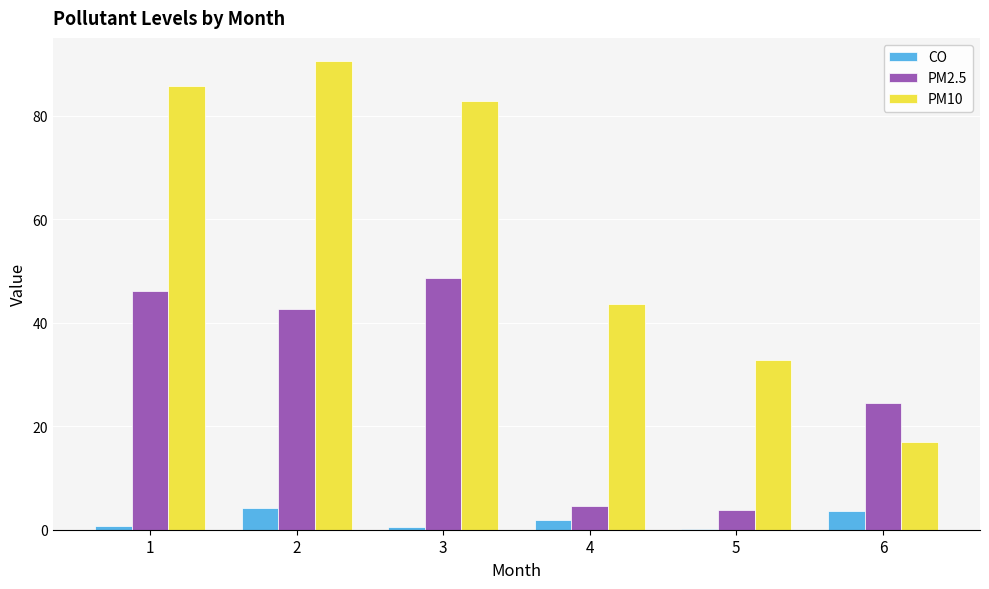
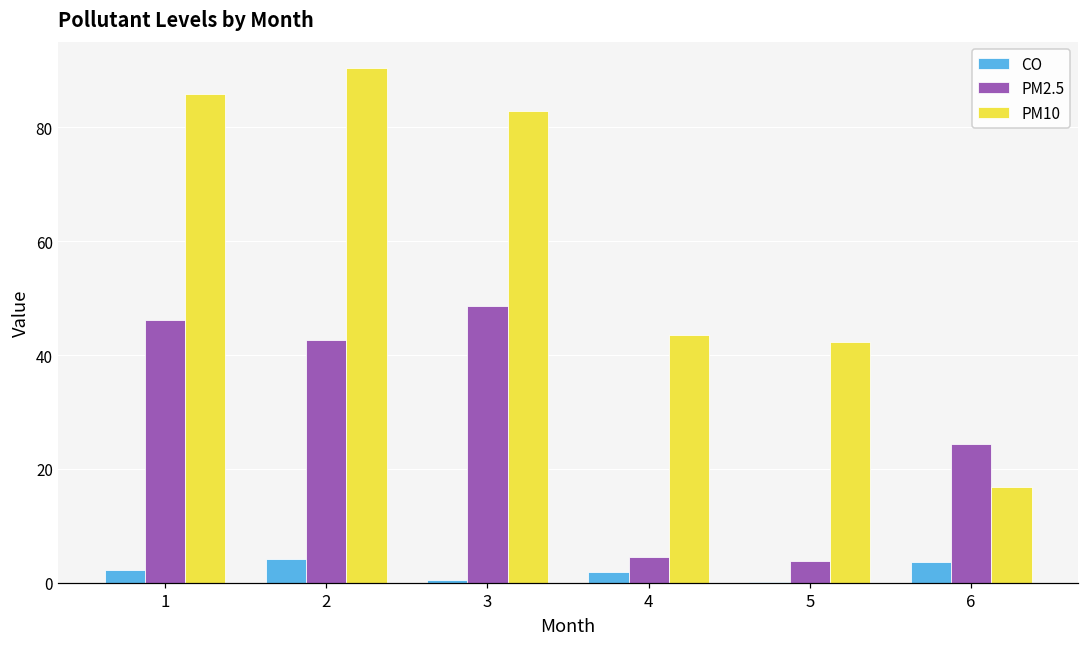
CO, 1: 1 -> 2
PM10, 5: 33 -> 42
